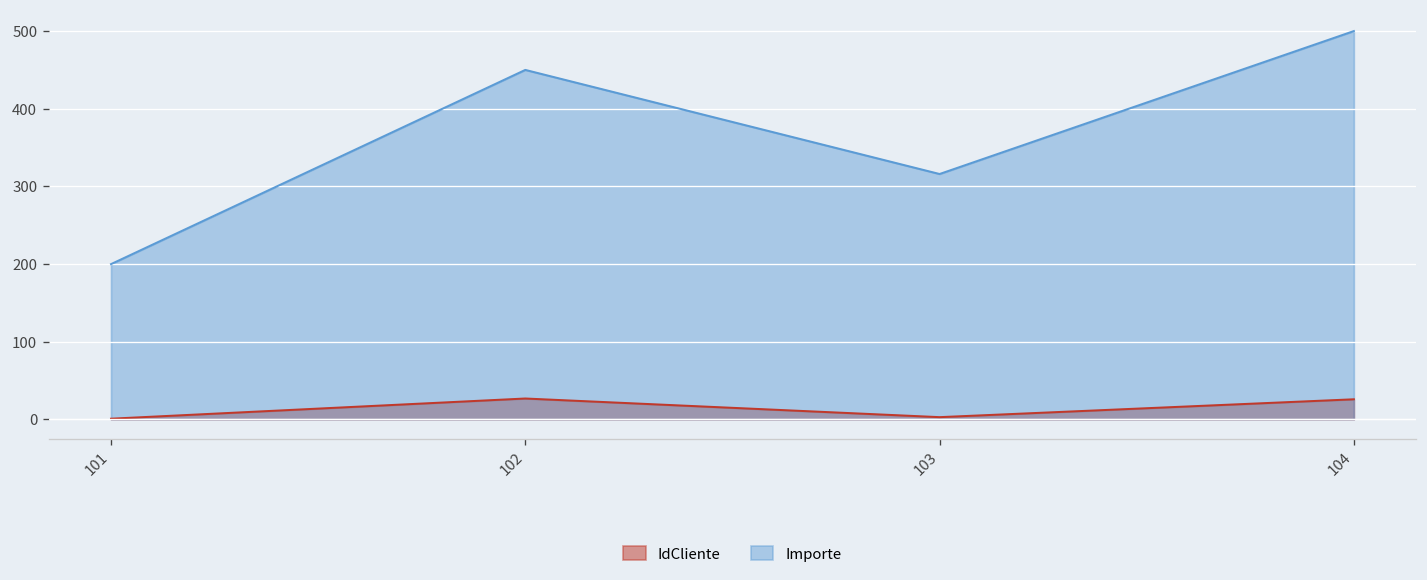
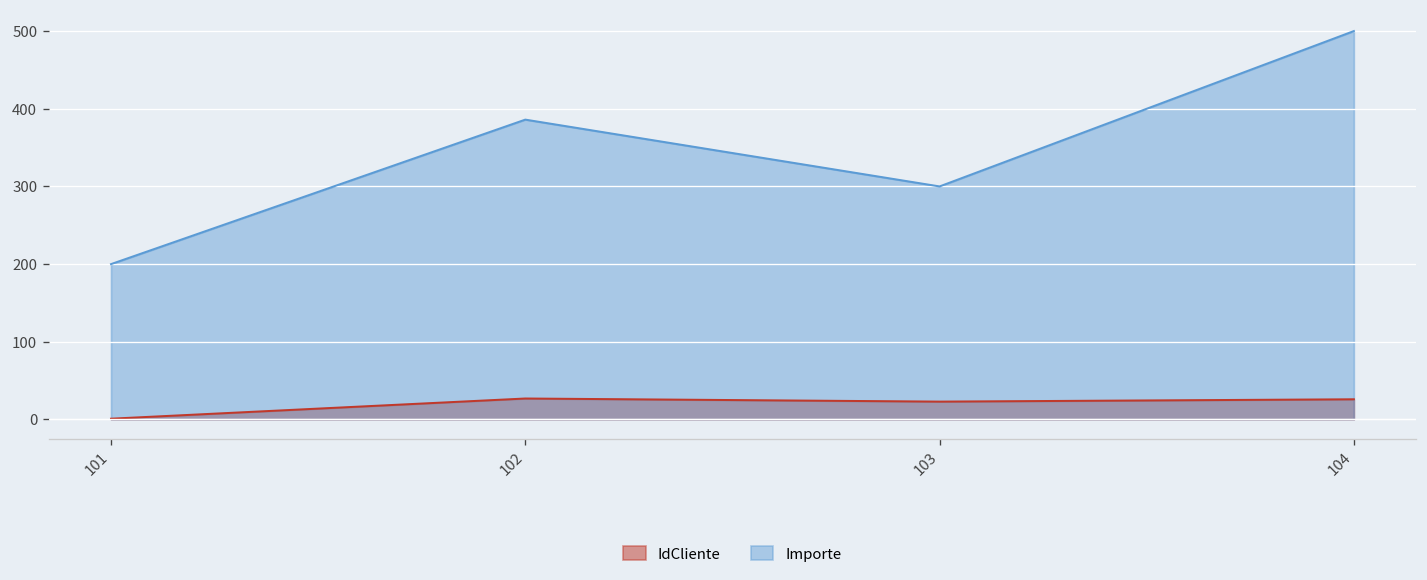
Importe, 102: 450 -> 390
IdCliente, 103: 0 -> 20
Importe, 103: 320 -> 300
